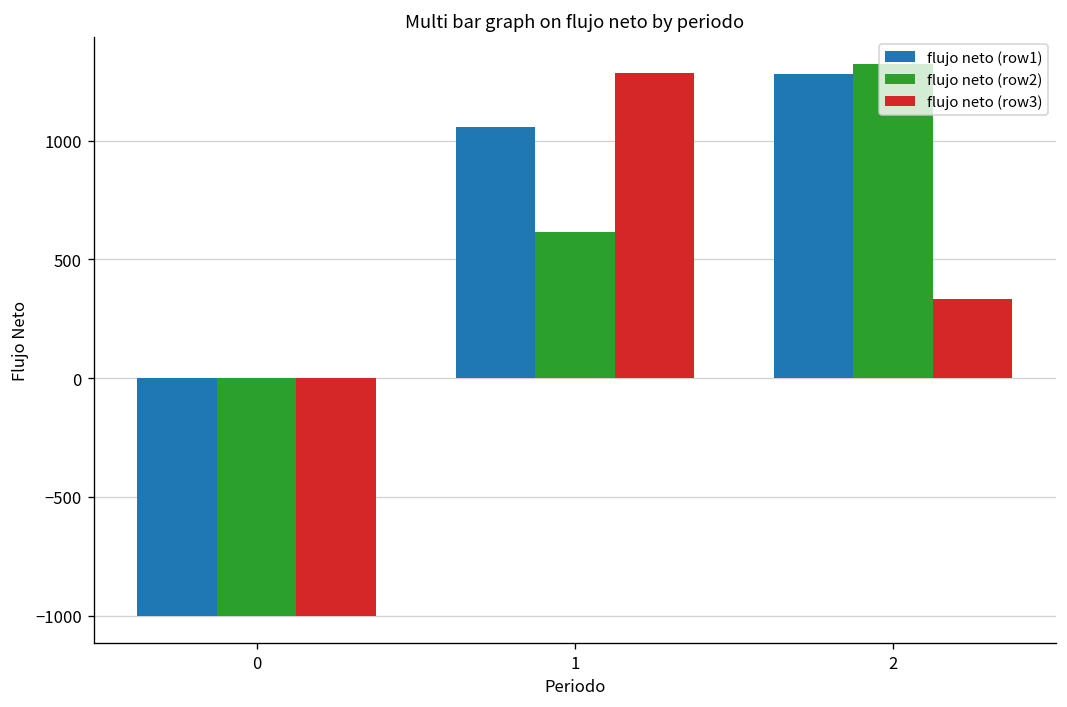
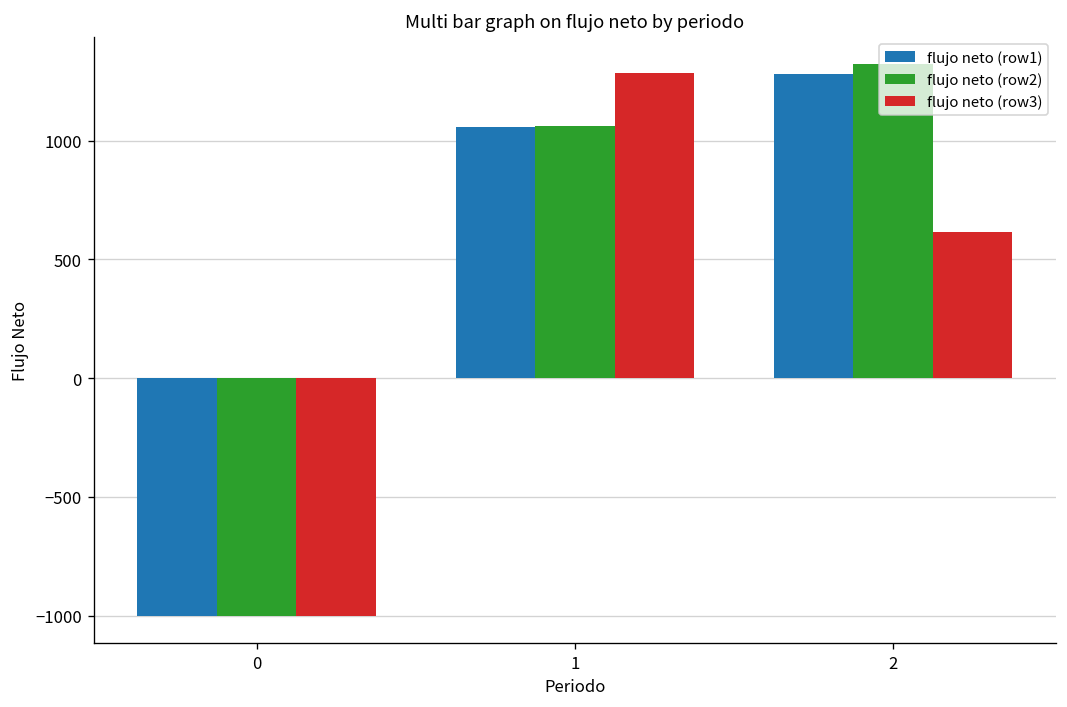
flujo neto (row2), 1: 620 -> 1060
flujo neto (row3), 2: 330 -> 620
